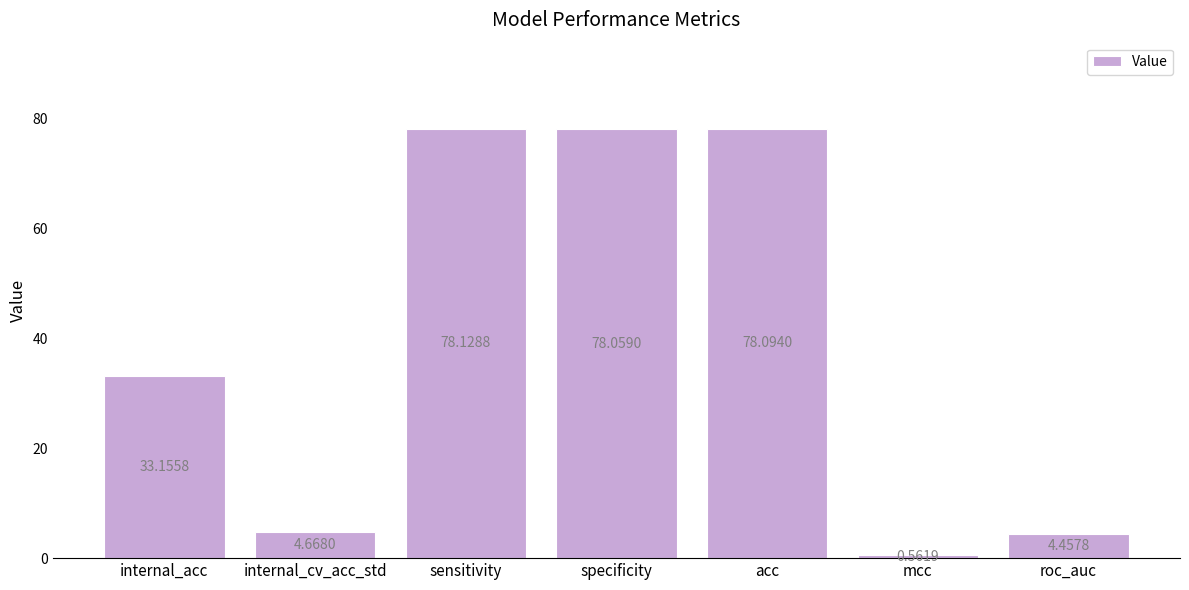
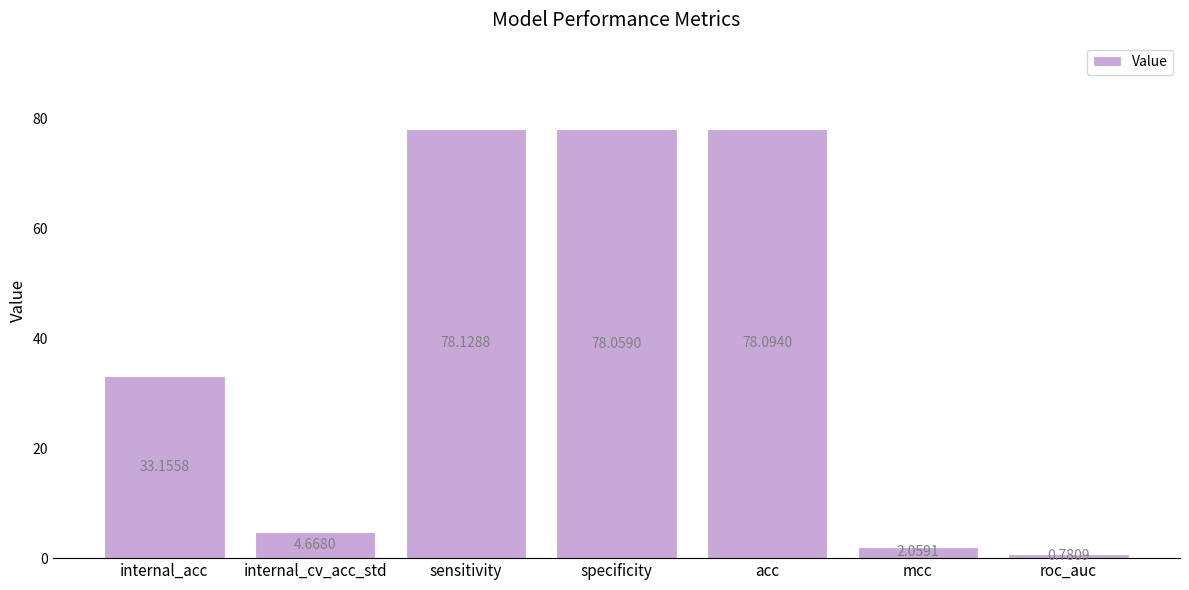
mcc: 0.5619 -> 2.0591
roc_auc: 4.4578 -> 0.7809
